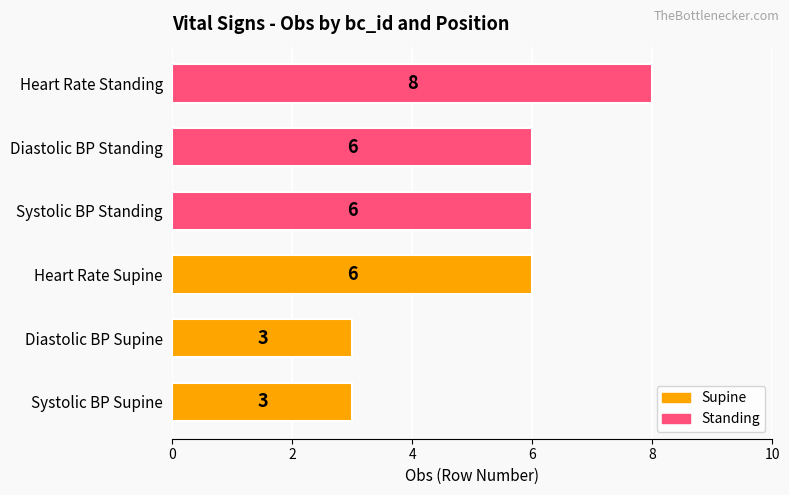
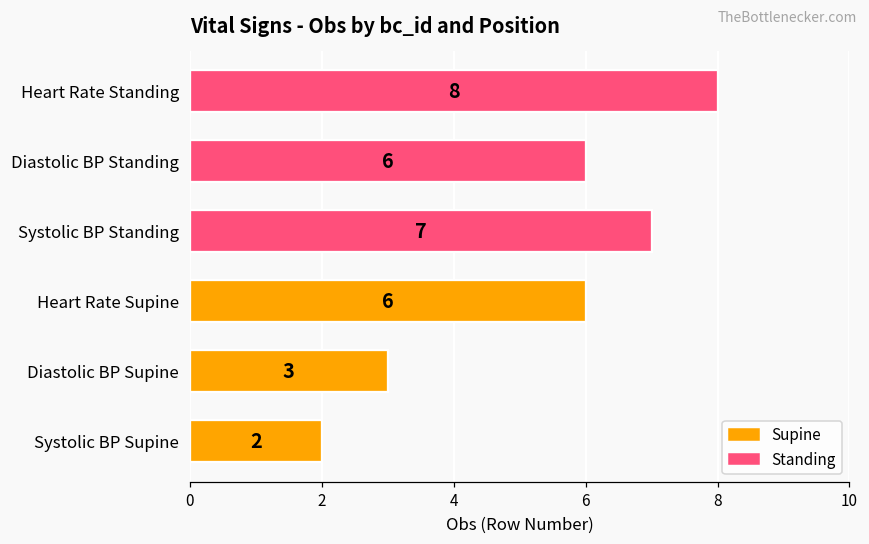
Systolic BP Standing: 6 -> 7
Systolic BP Supine: 3 -> 2
